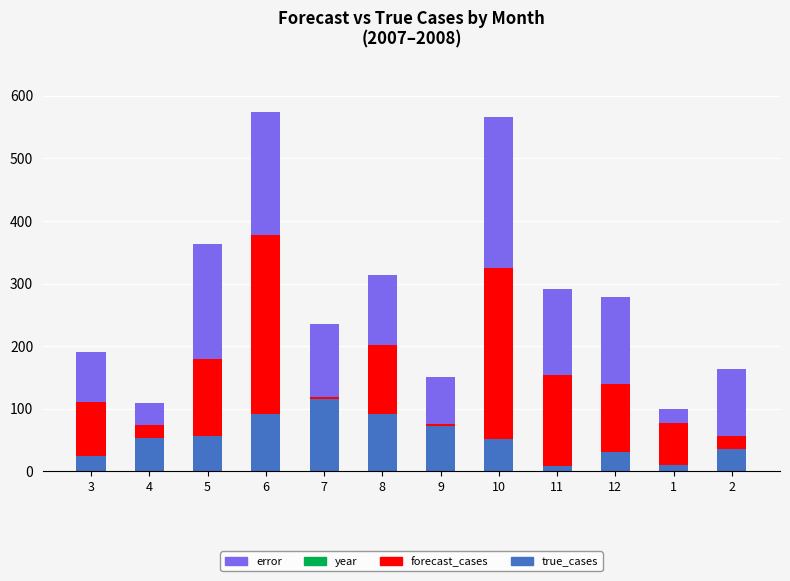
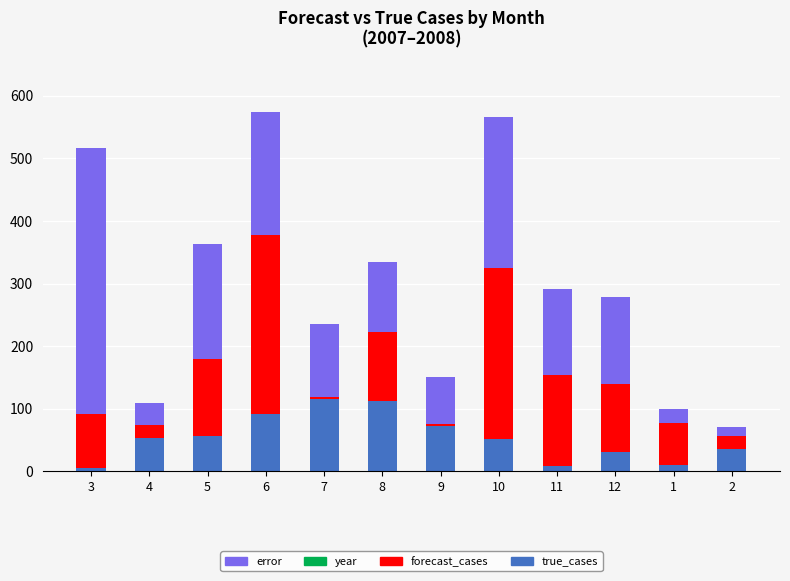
true_cases, 3: 30 -> 10
error, 3: 80 -> 430
true_cases, 8: 90 -> 110
error, 2: 110 -> 10
